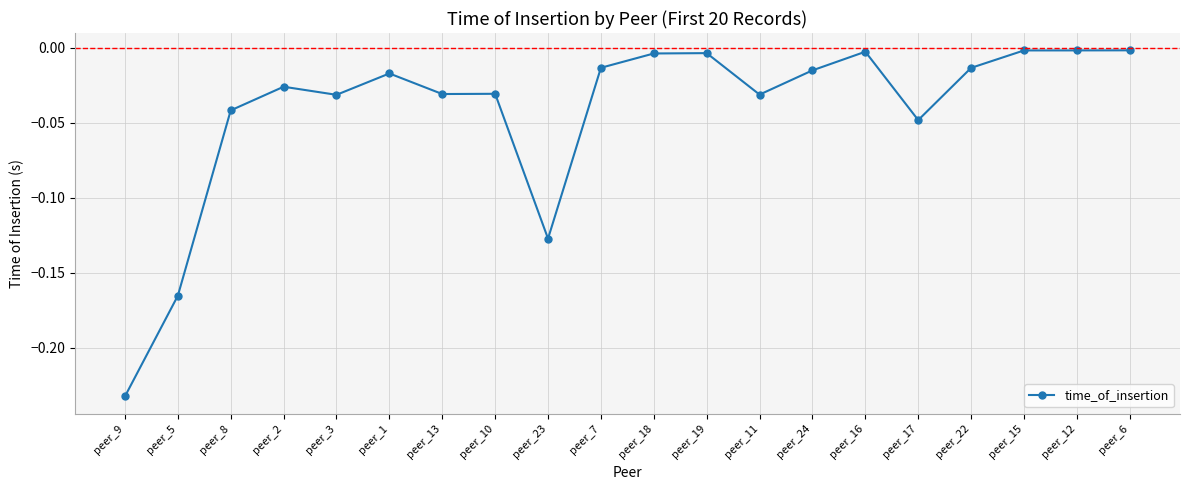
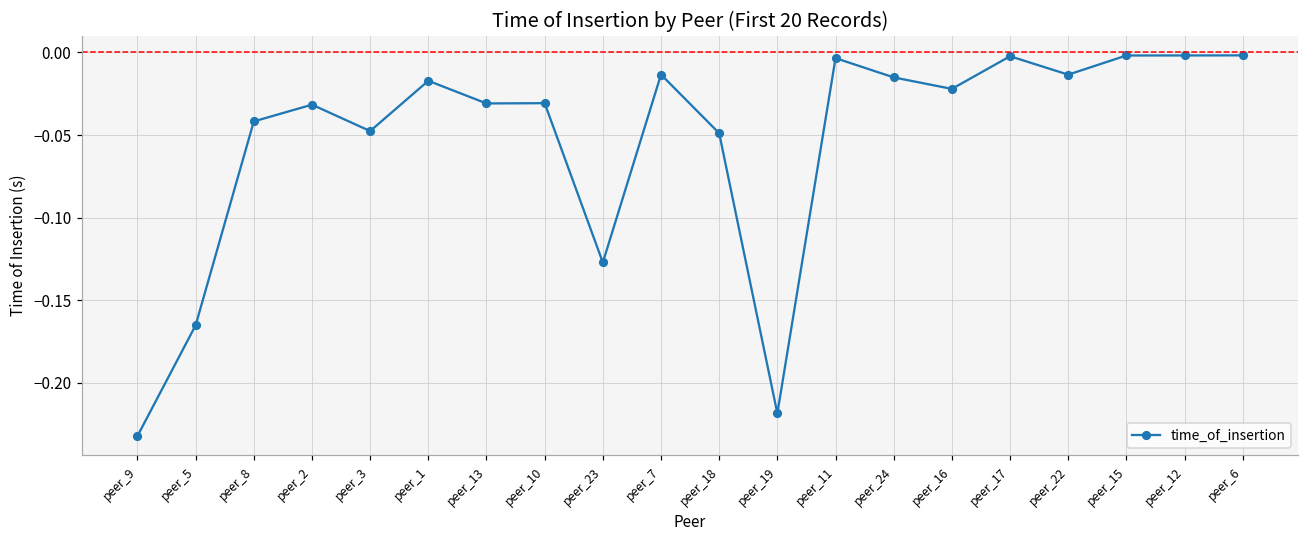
peer_2: -0.026 -> -0.032
peer_3: -0.031 -> -0.048
peer_18: -0.004 -> -0.049
peer_19: -0.004 -> -0.219
peer_11: -0.031 -> -0.003
peer_16: -0.003 -> -0.022
peer_17: -0.048 -> -0.002
